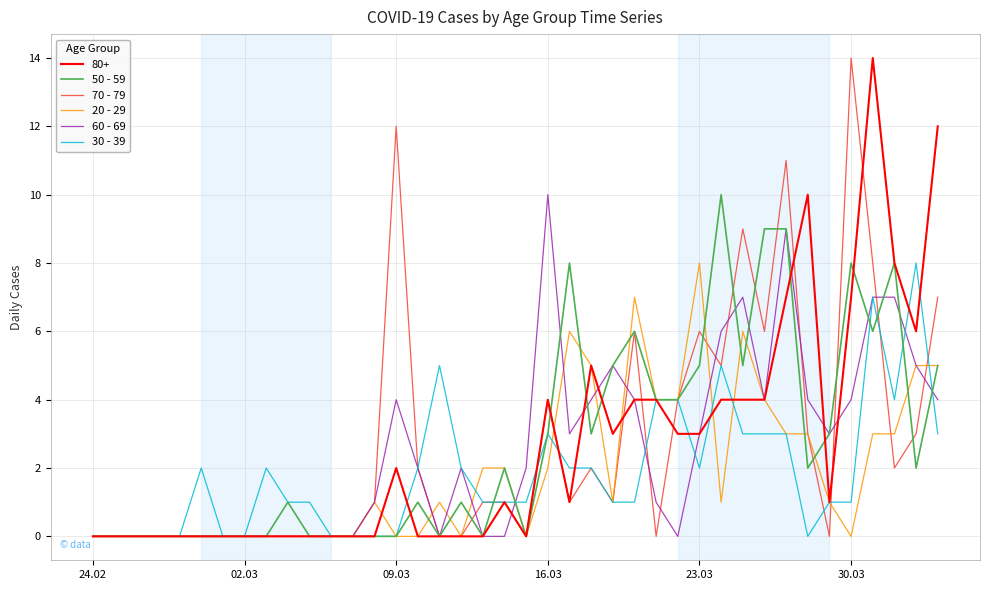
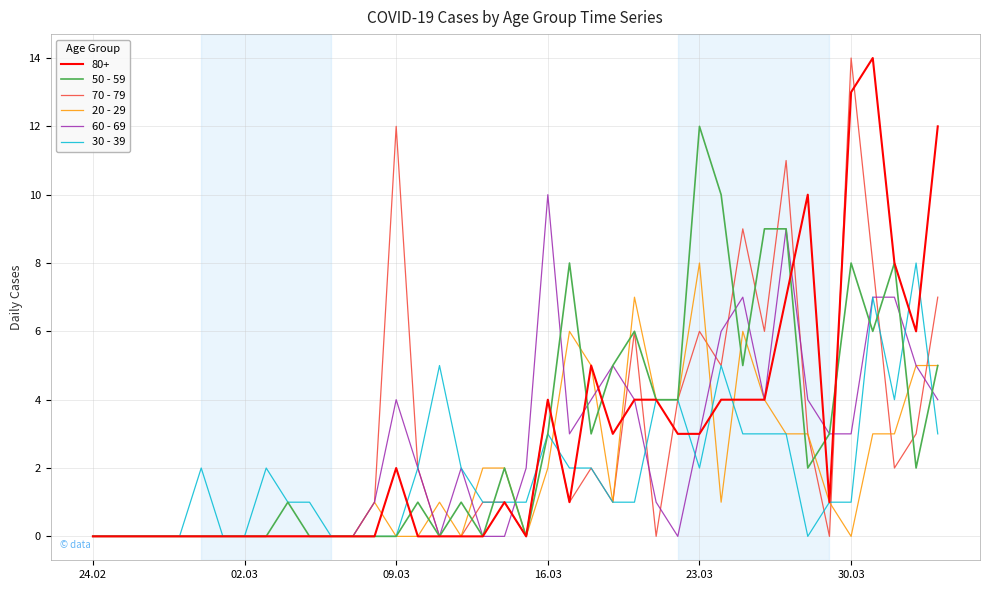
50 - 59, 23.03: 5 -> 12
80+, 30.03: 7 -> 13
60 - 69, 30.03: 4 -> 3
